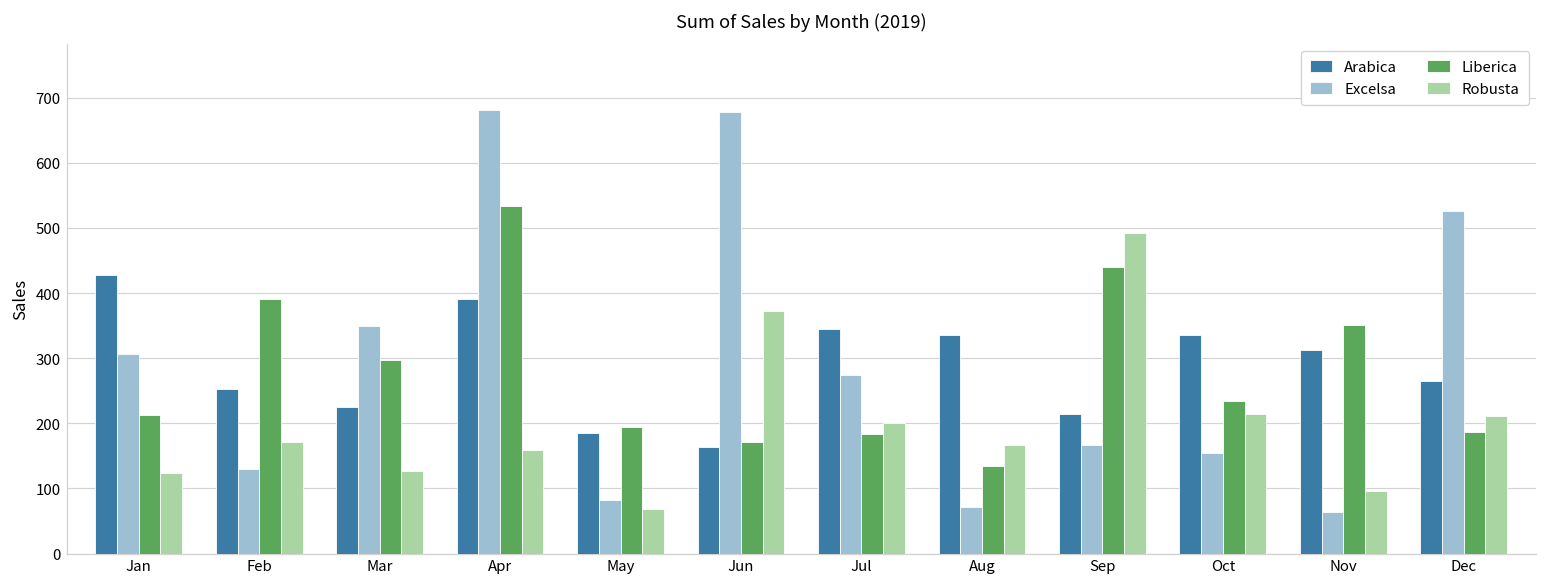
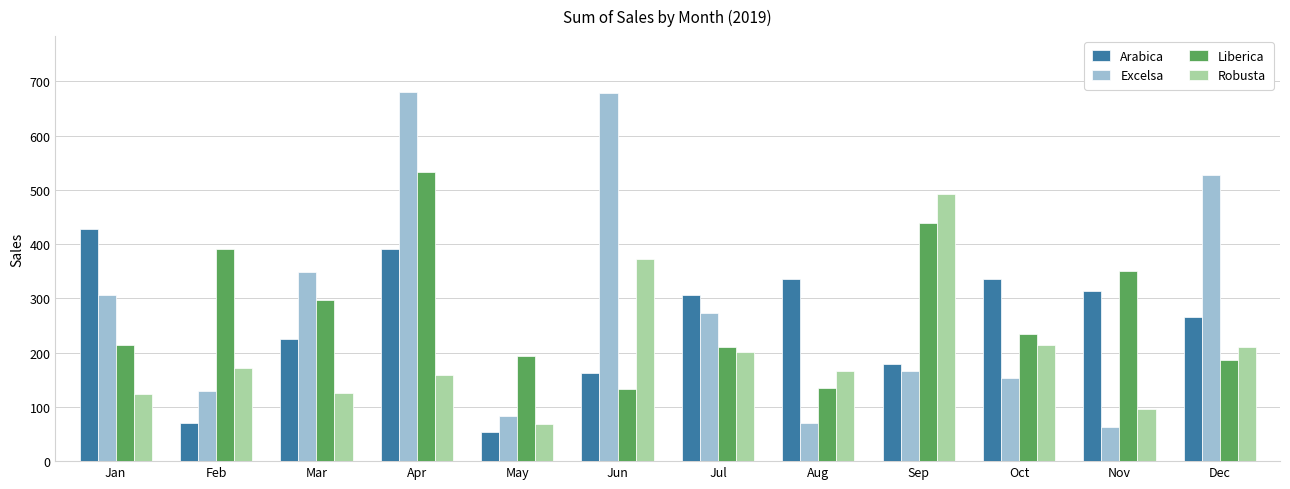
Arabica, Feb: 250 -> 70
Arabica, May: 180 -> 50
Liberica, Jun: 170 -> 130
Arabica, Jul: 350 -> 310
Liberica, Jul: 180 -> 210
Arabica, Sep: 210 -> 180
